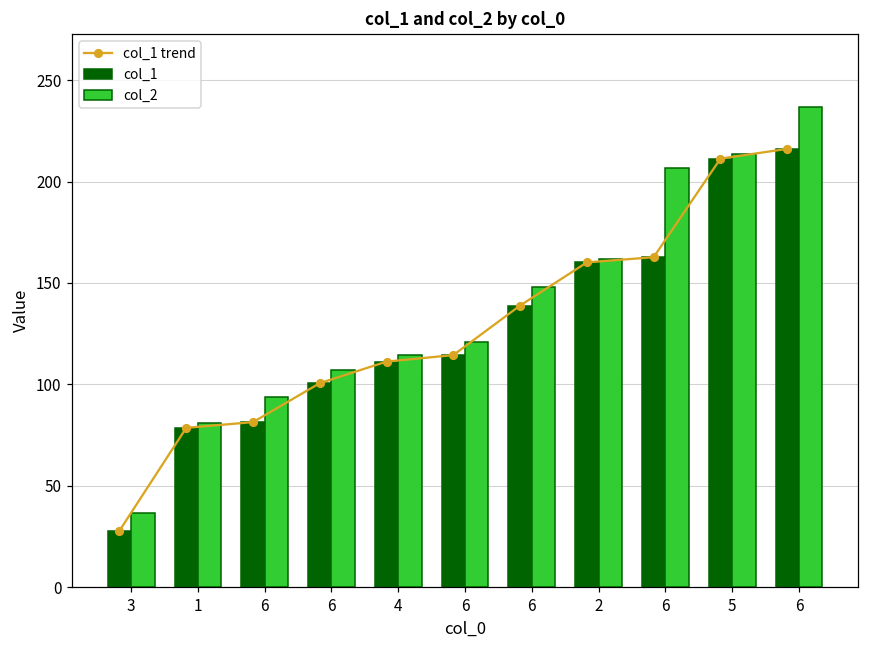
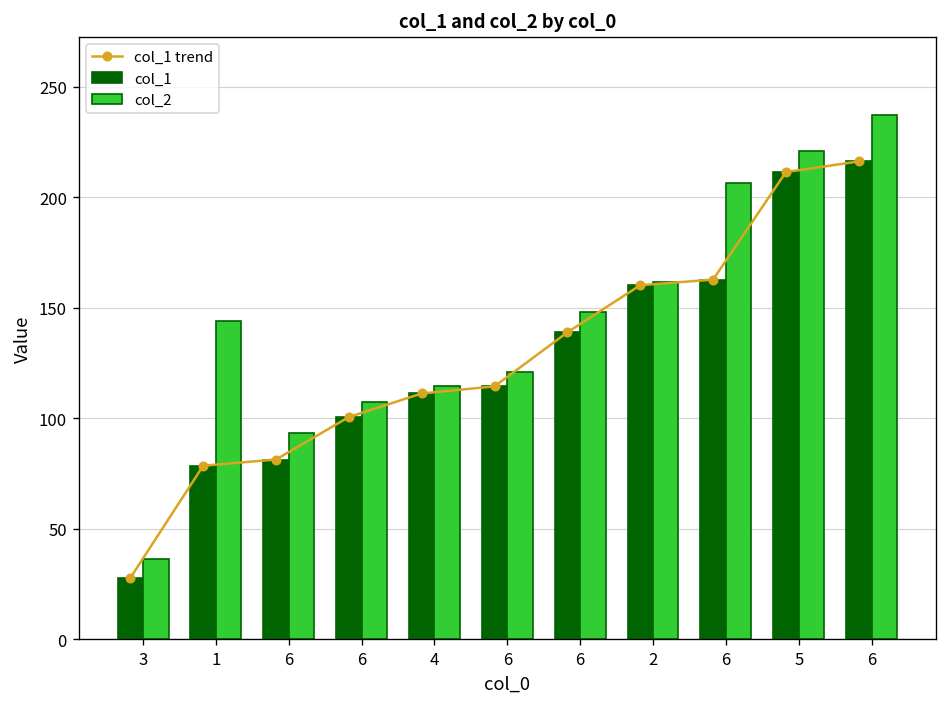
col_2, 1: 81 -> 144
col_2, 5: 214 -> 221
